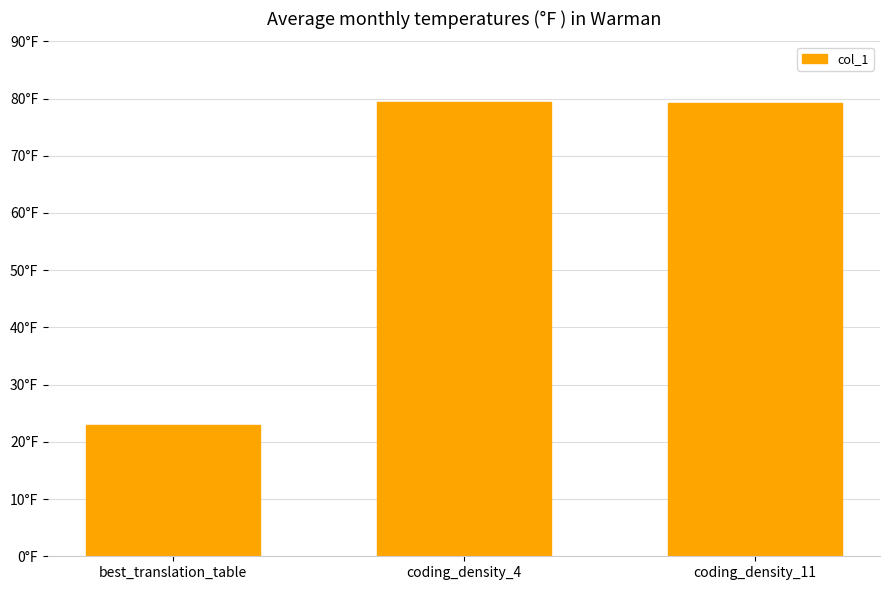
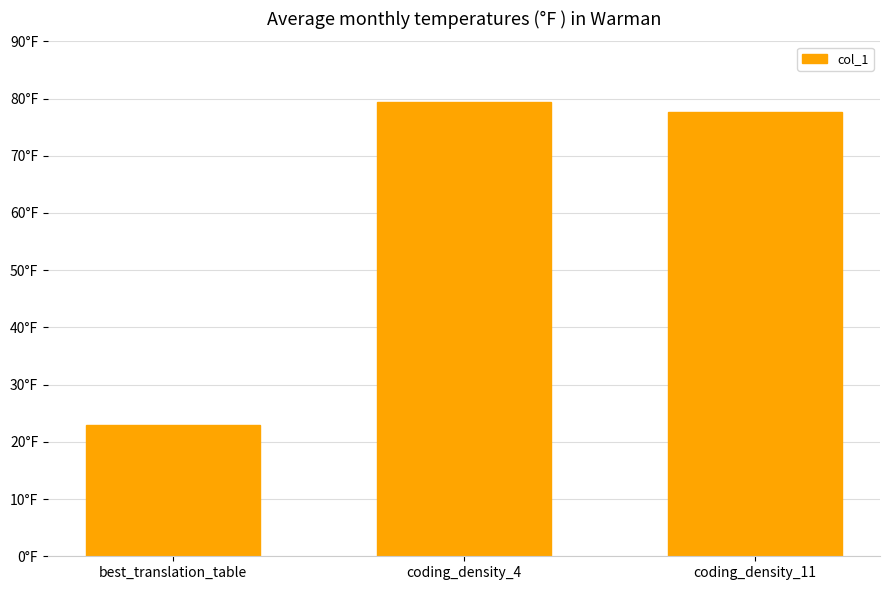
coding_density_11: 79°F -> 78°F
